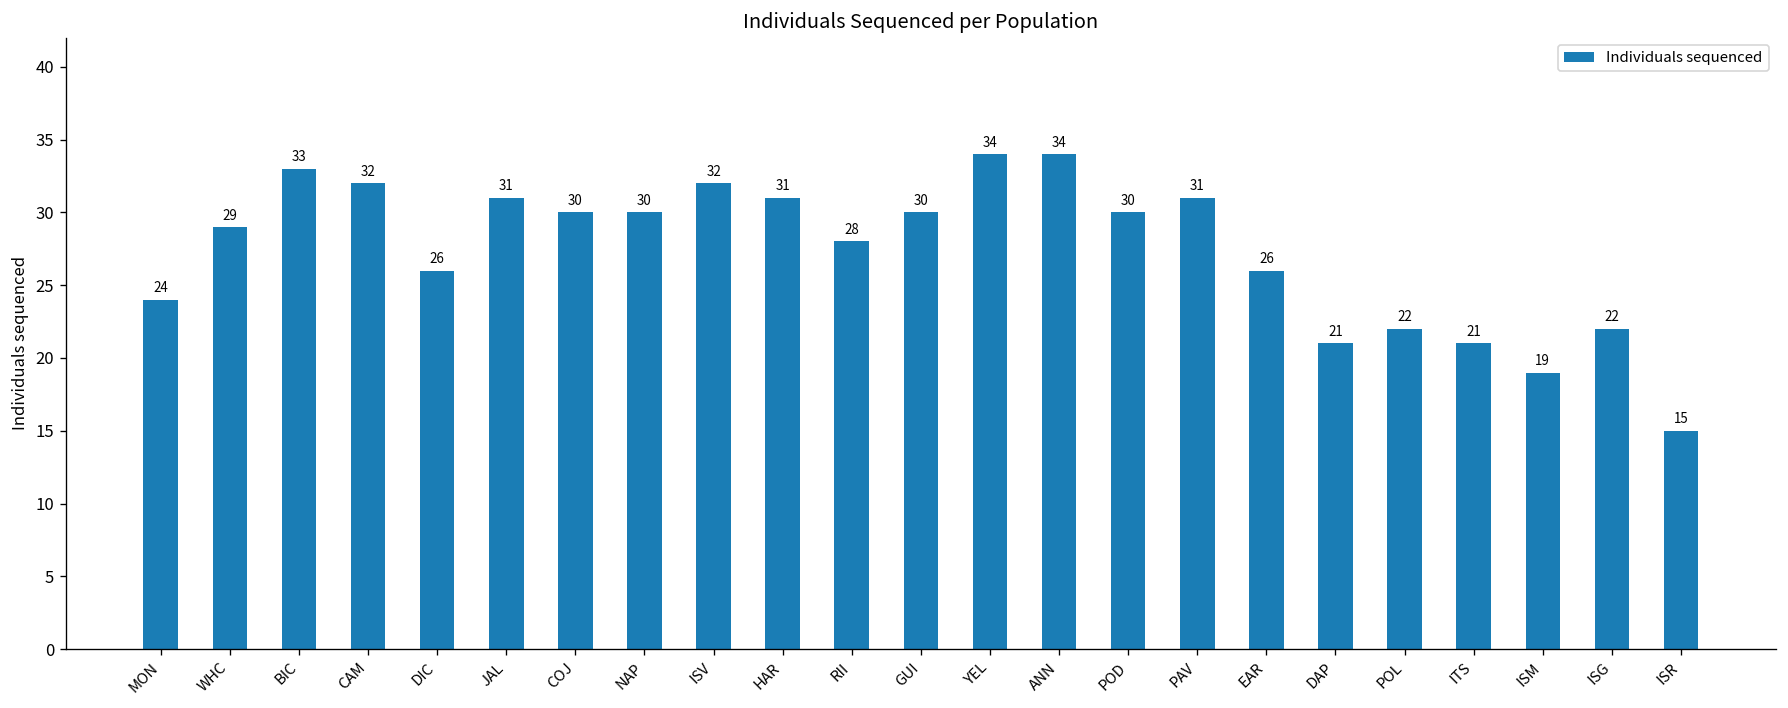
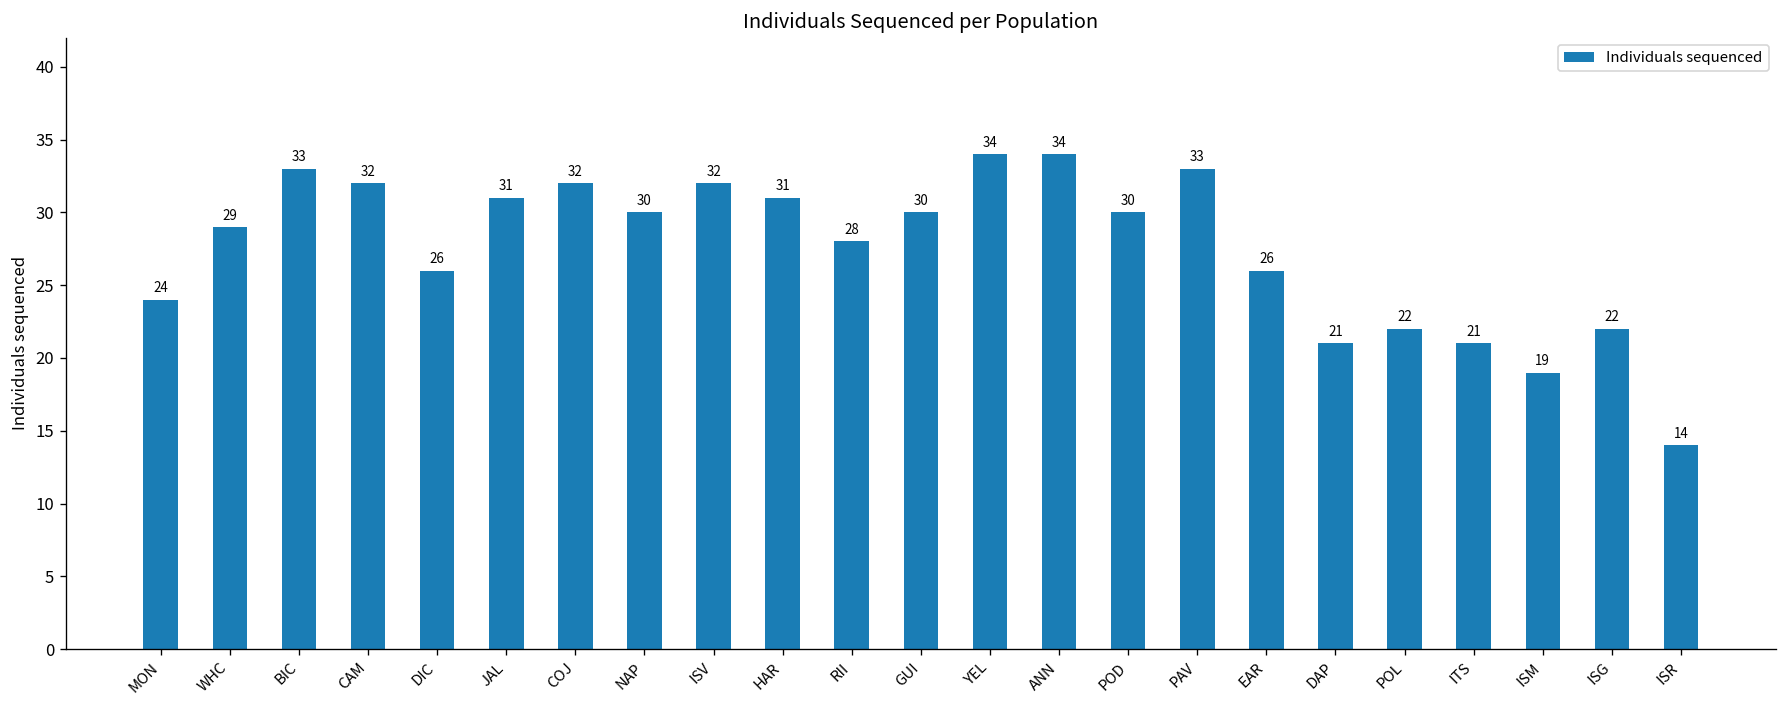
COJ: 30 -> 32
PAV: 31 -> 33
ISR: 15 -> 14
